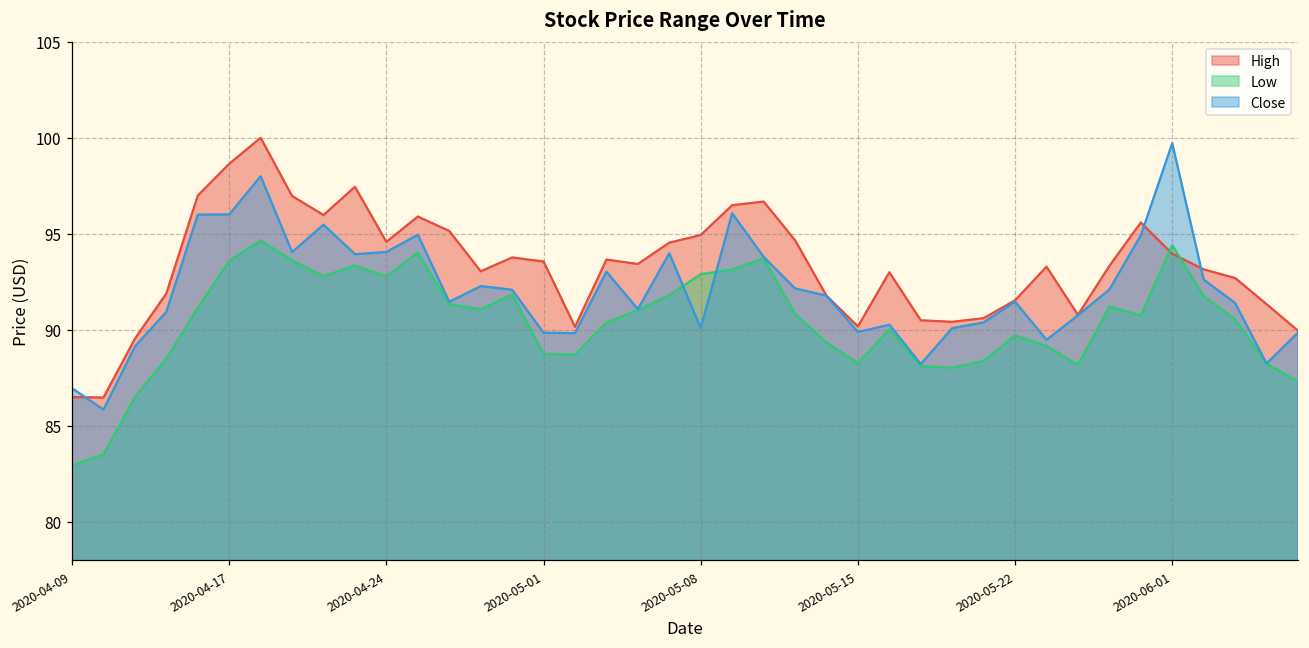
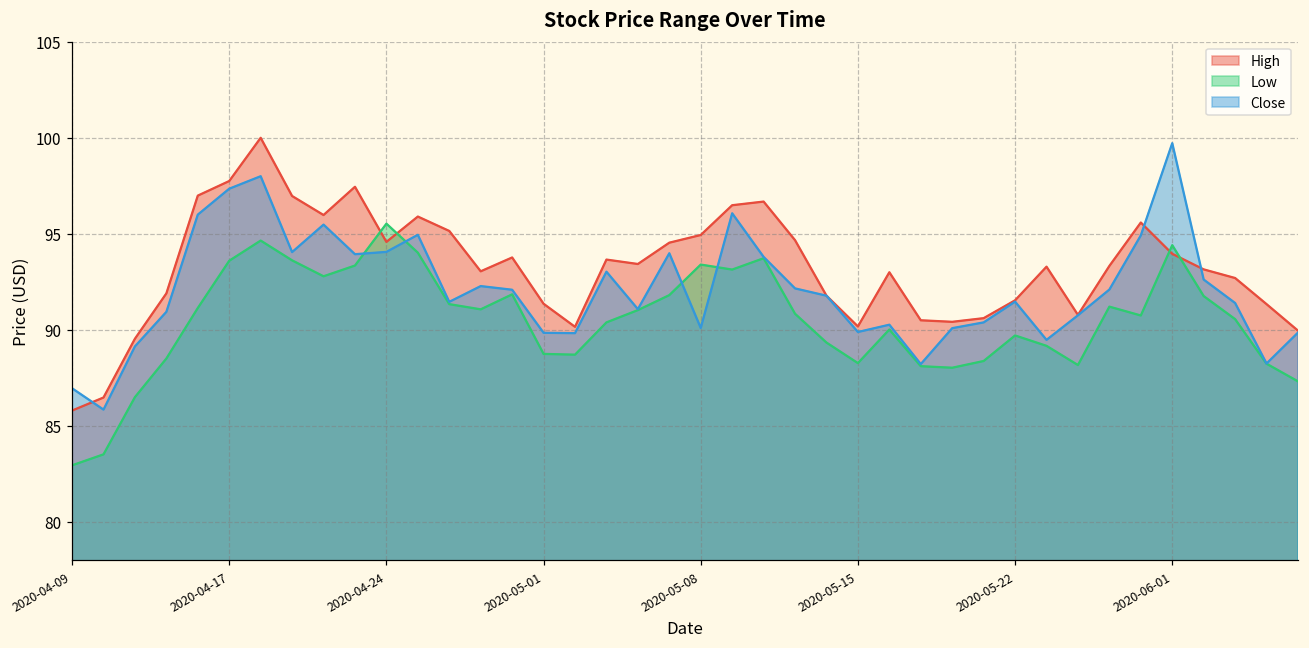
High, 2020-04-09: 86.5 -> 85.8
High, 2020-04-17: 98.7 -> 97.8
Close, 2020-04-17: 96.0 -> 97.4
Low, 2020-04-24: 92.8 -> 95.5
High, 2020-05-01: 93.6 -> 91.4
Low, 2020-05-08: 92.9 -> 93.4
